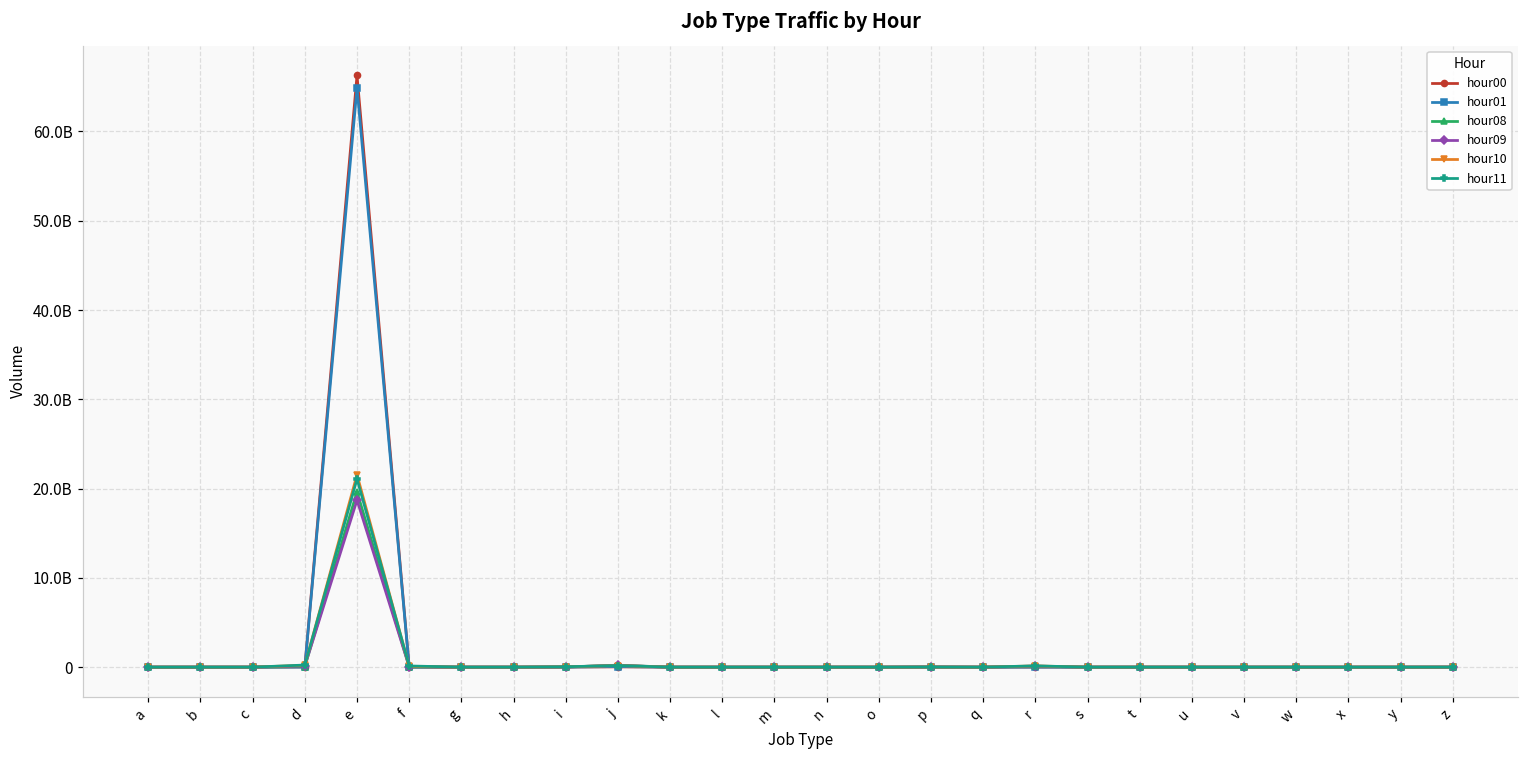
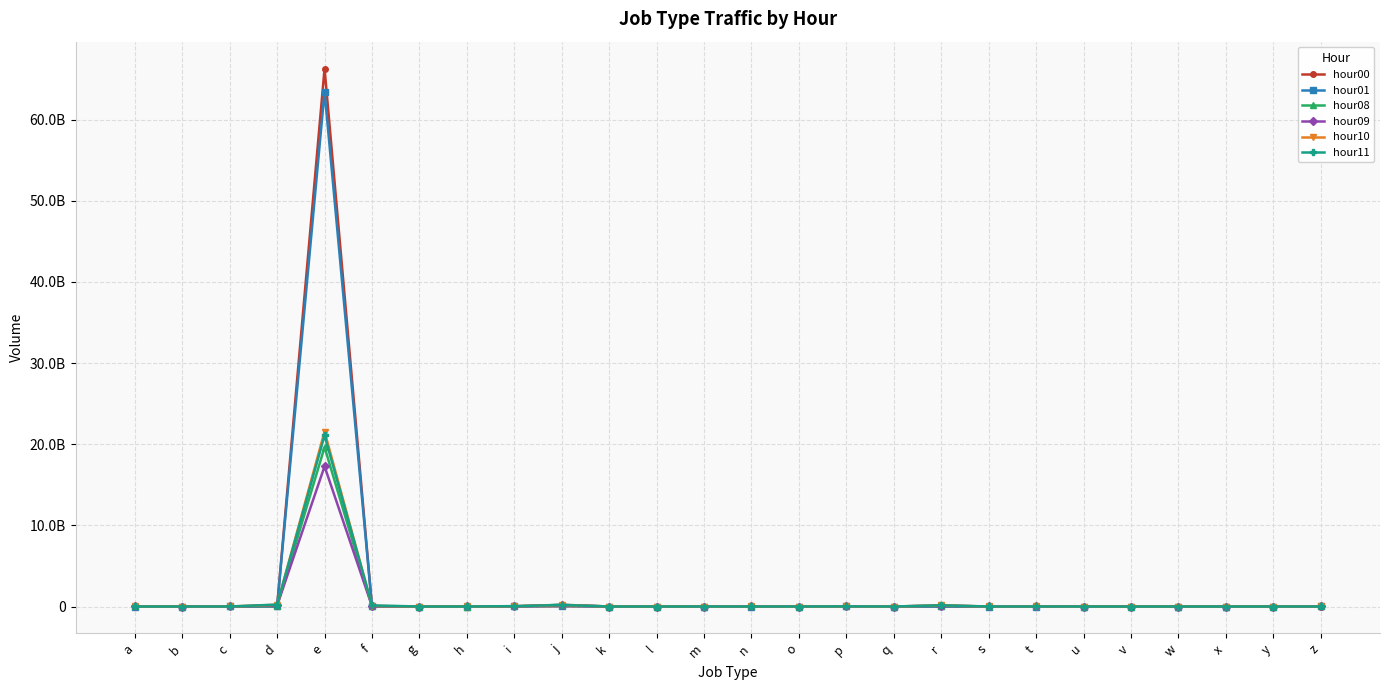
hour01, e: 65000000000 -> 63000000000
hour09, e: 19000000000 -> 17000000000
